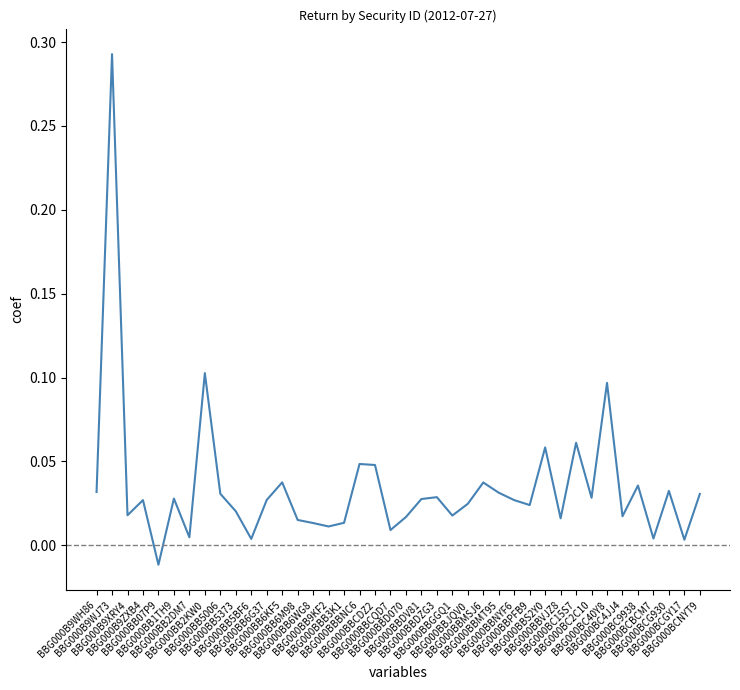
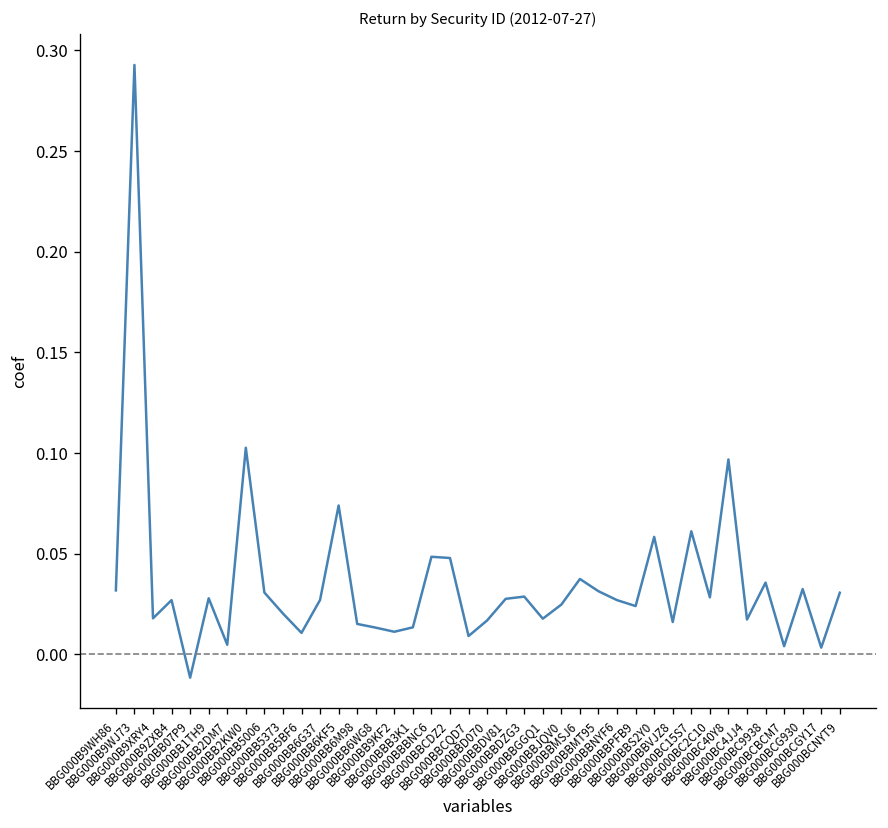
BBG000BB5BF6: 0.004 -> 0.011
BBG000BB6KF5: 0.037 -> 0.074
